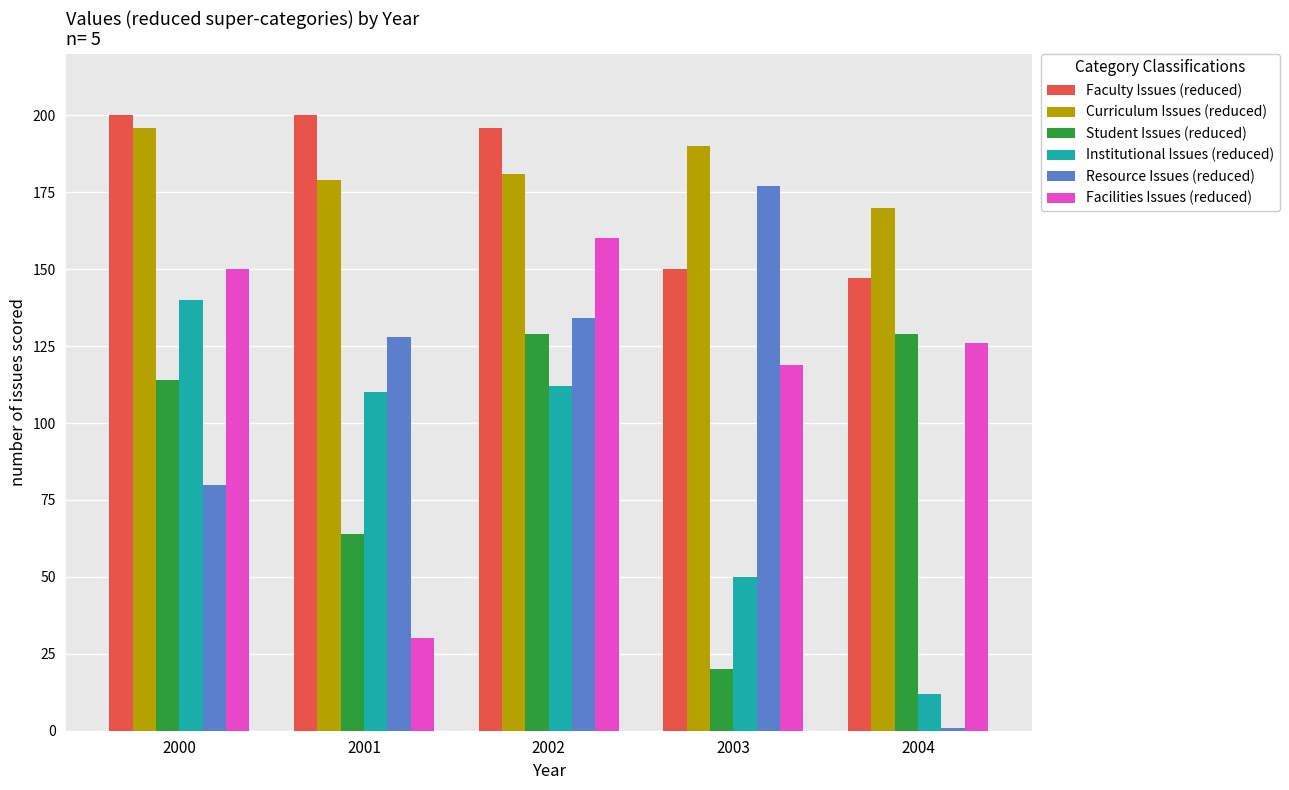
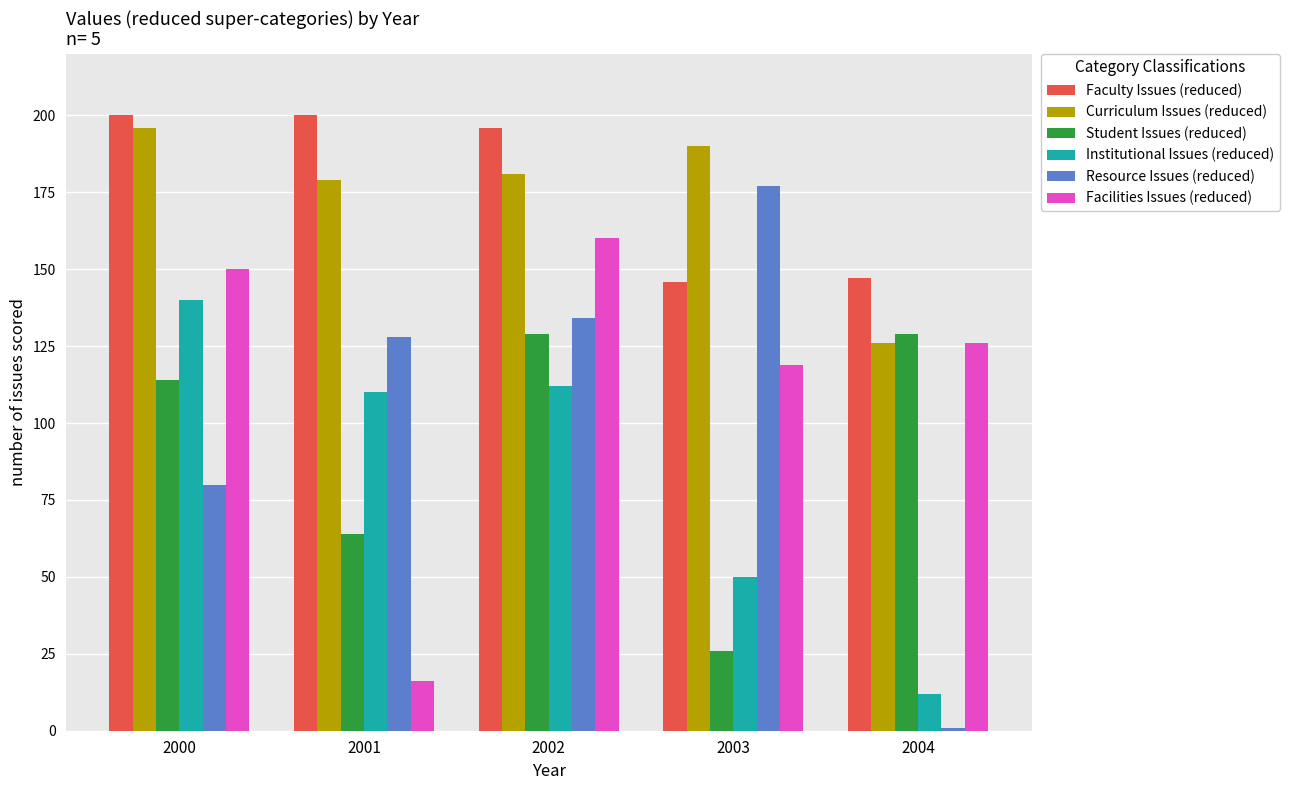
Facilities Issues (reduced), 2001: 30 -> 16
Faculty Issues (reduced), 2003: 150 -> 146
Student Issues (reduced), 2003: 20 -> 26
Curriculum Issues (reduced), 2004: 170 -> 126
